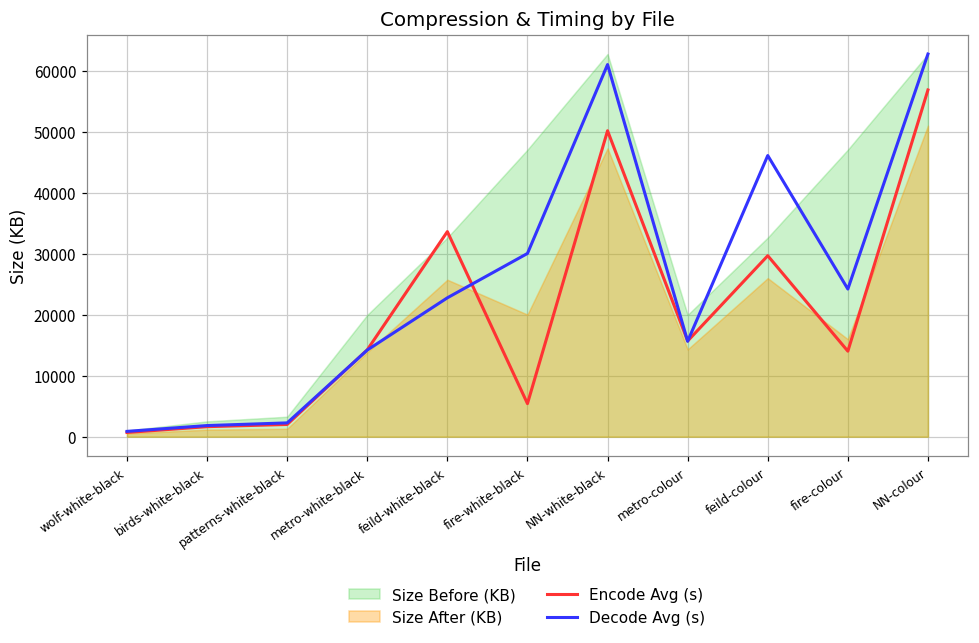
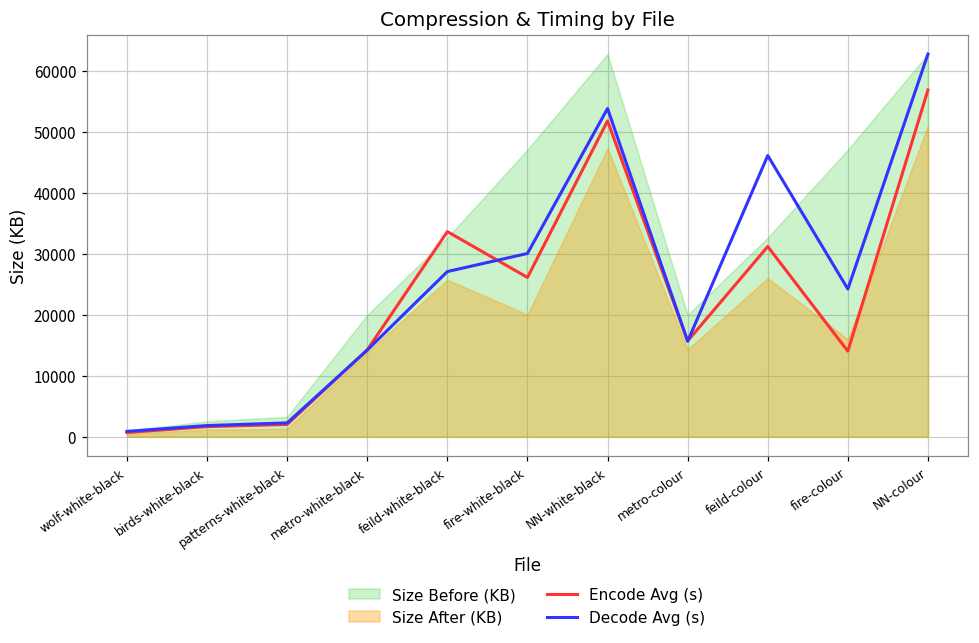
Decode Avg (s), feild-white-black: 23000 -> 27000
Encode Avg (s), fire-white-black: 5000 -> 26000
Encode Avg (s), NN-white-black: 50000 -> 52000
Decode Avg (s), NN-white-black: 61000 -> 54000
Encode Avg (s), feild-colour: 30000 -> 31000
